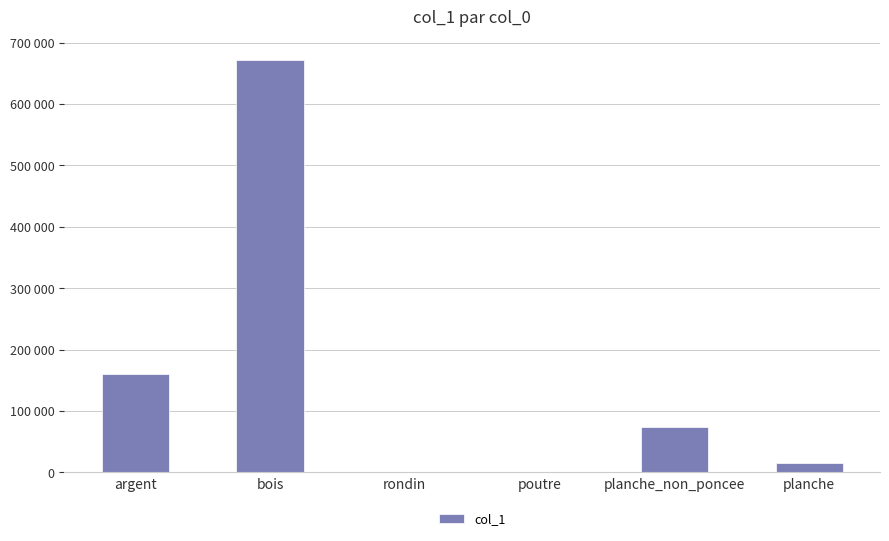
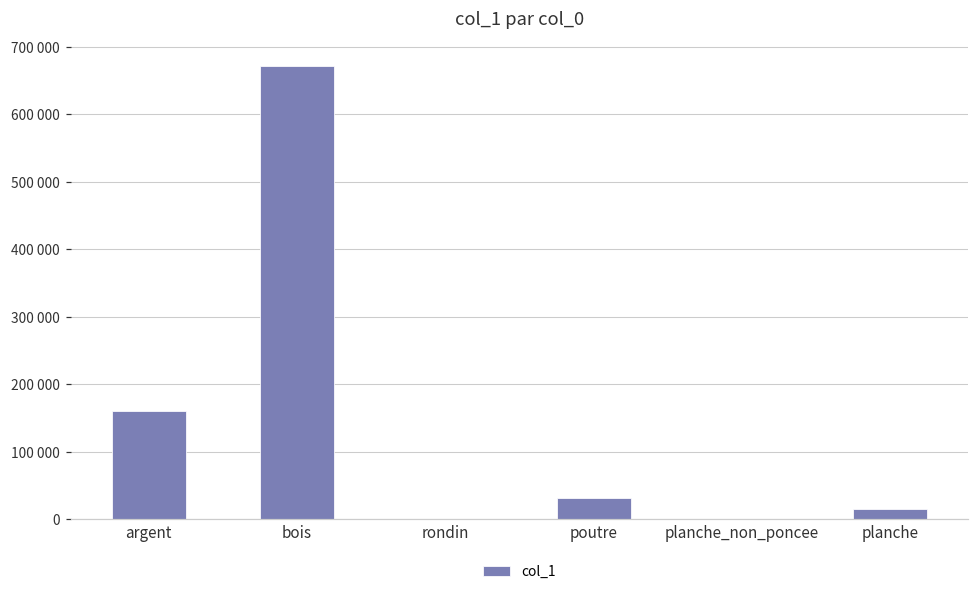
poutre: 0 -> 30000
planche_non_poncee: 70000 -> 0
